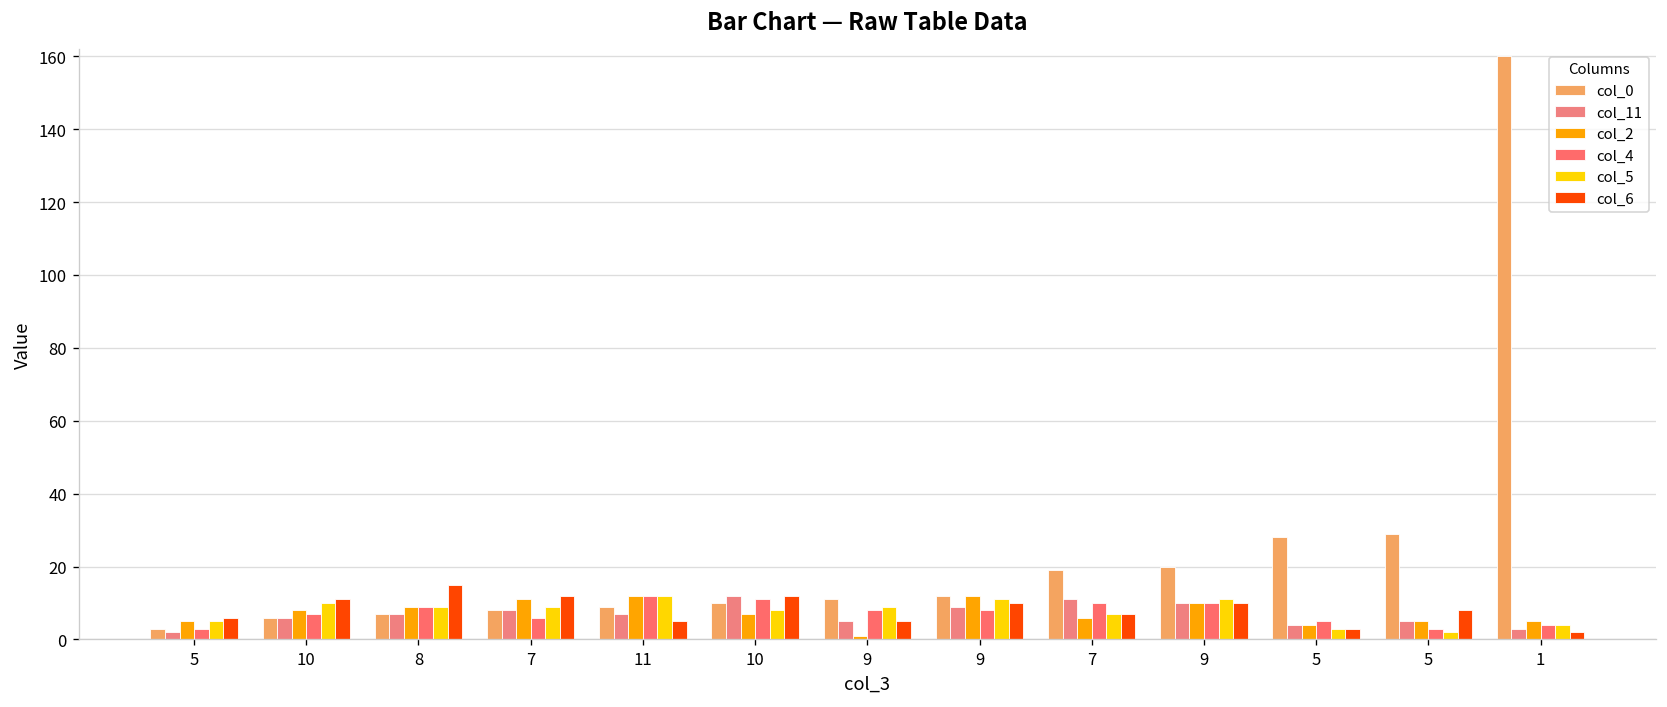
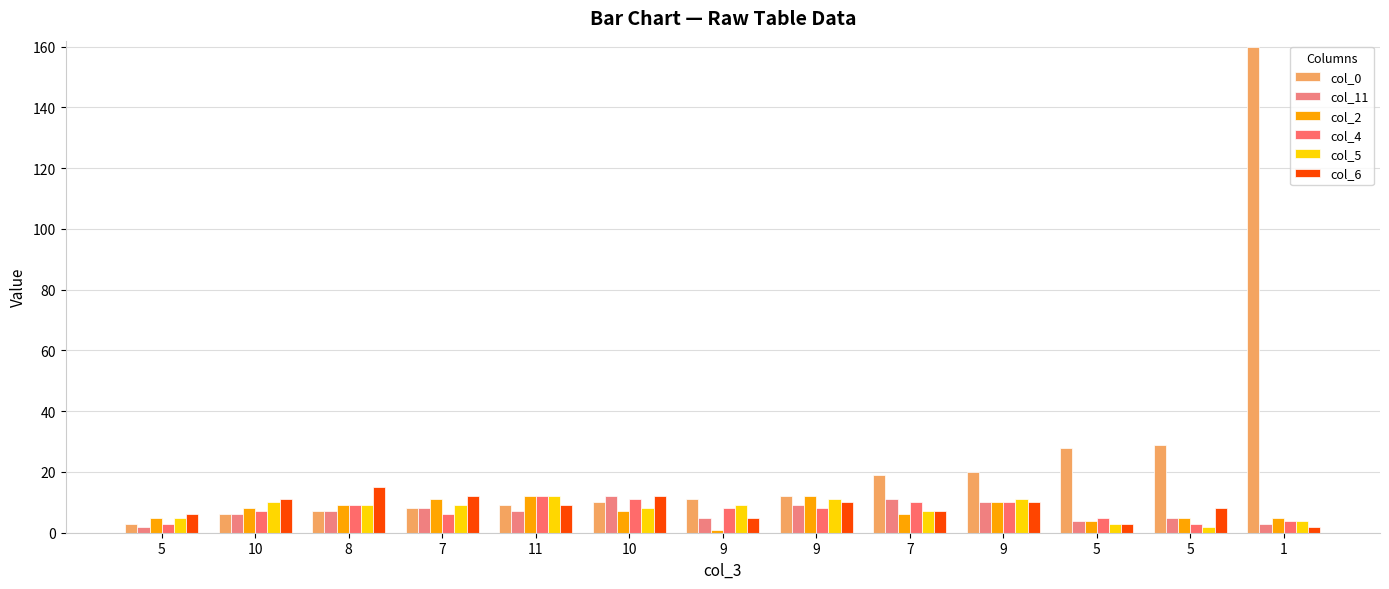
col_6, 11: 5 -> 9
